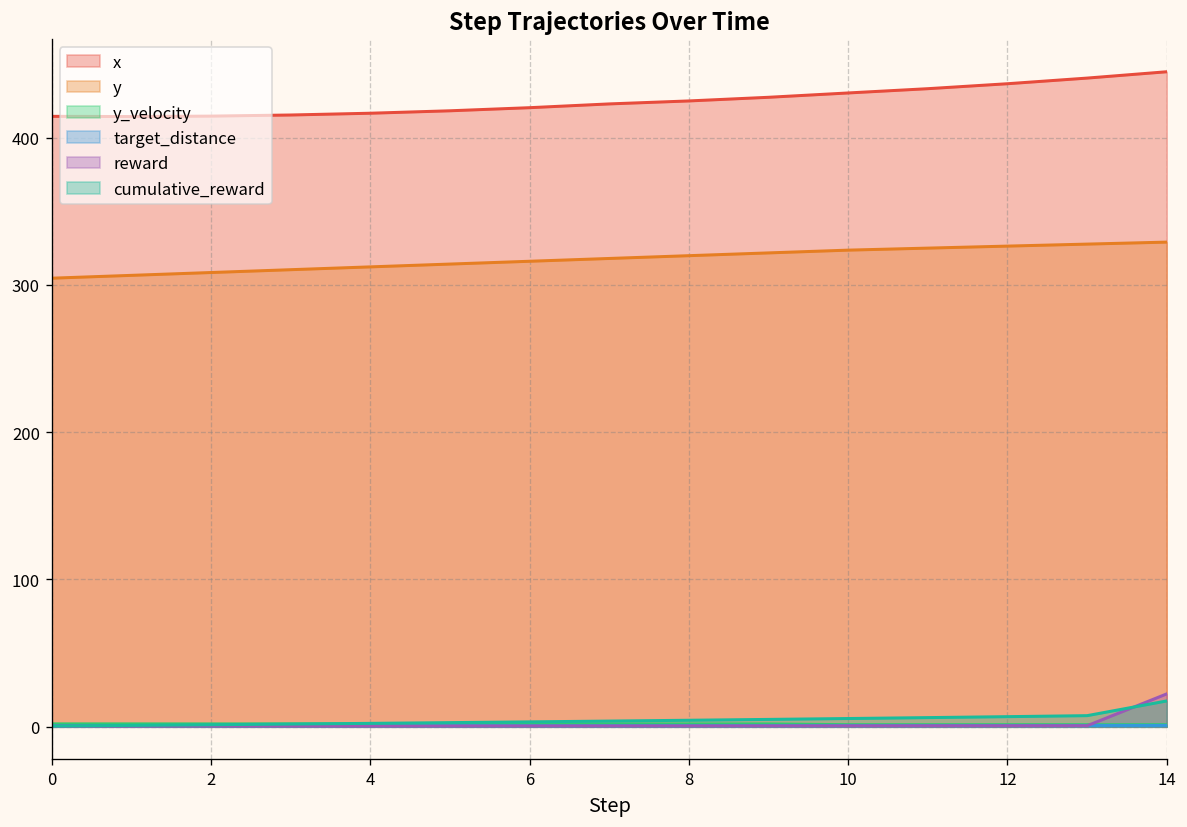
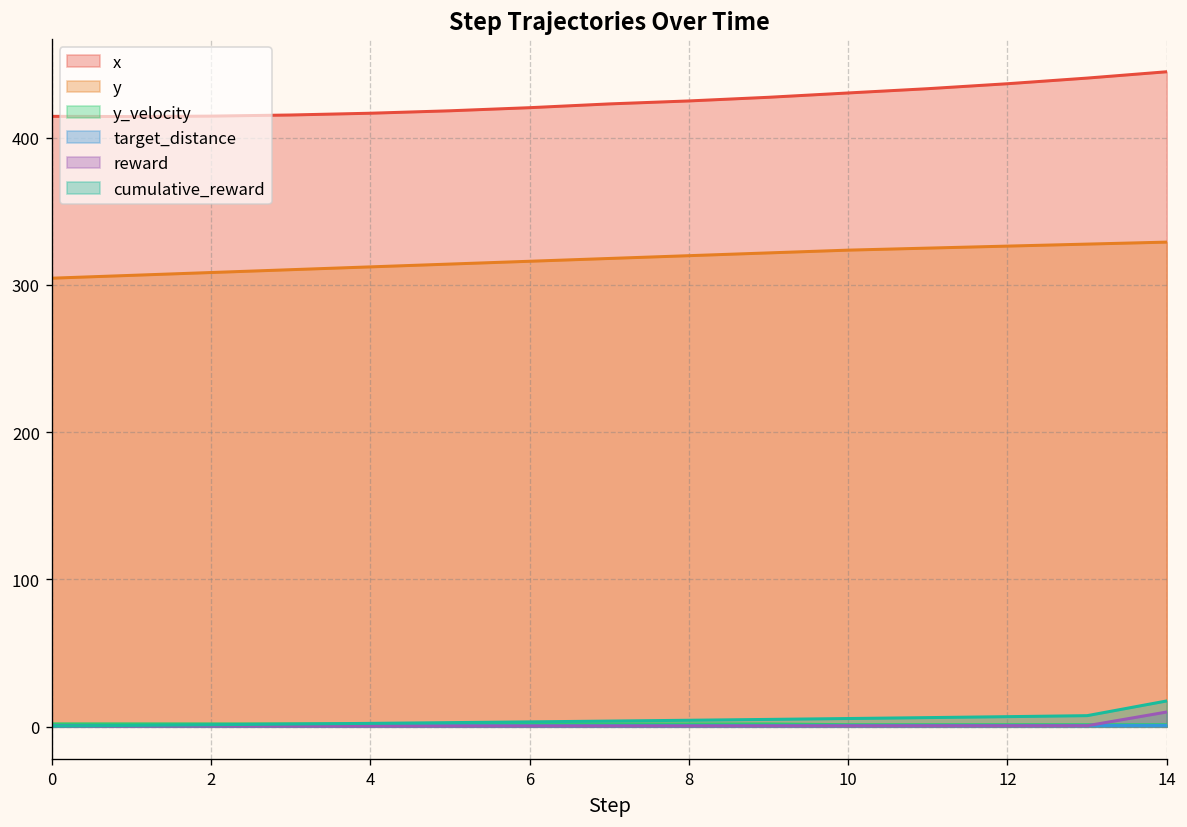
reward, 14: 22 -> 10
